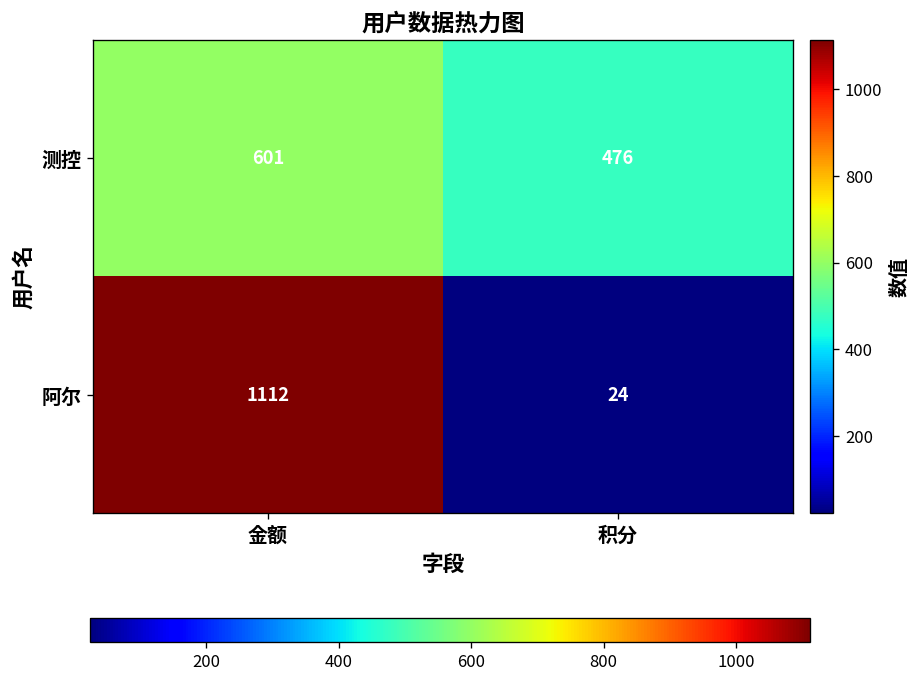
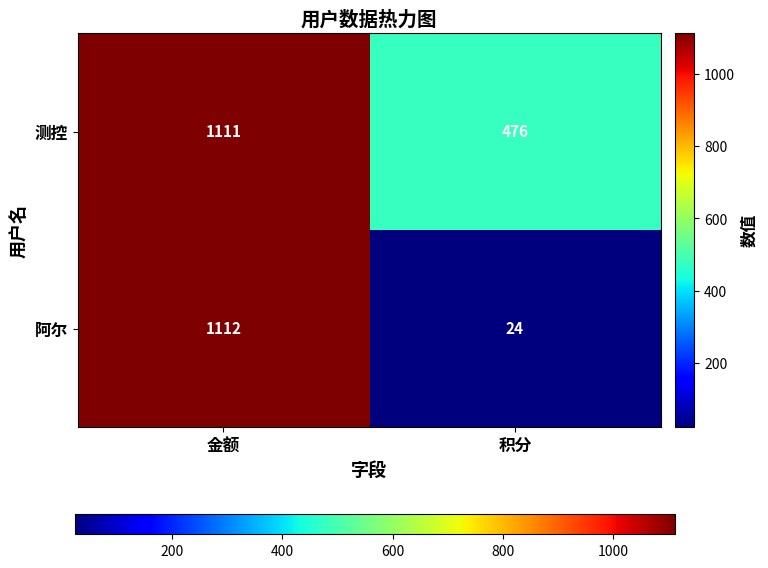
测控, 金额: 601 -> 1111
